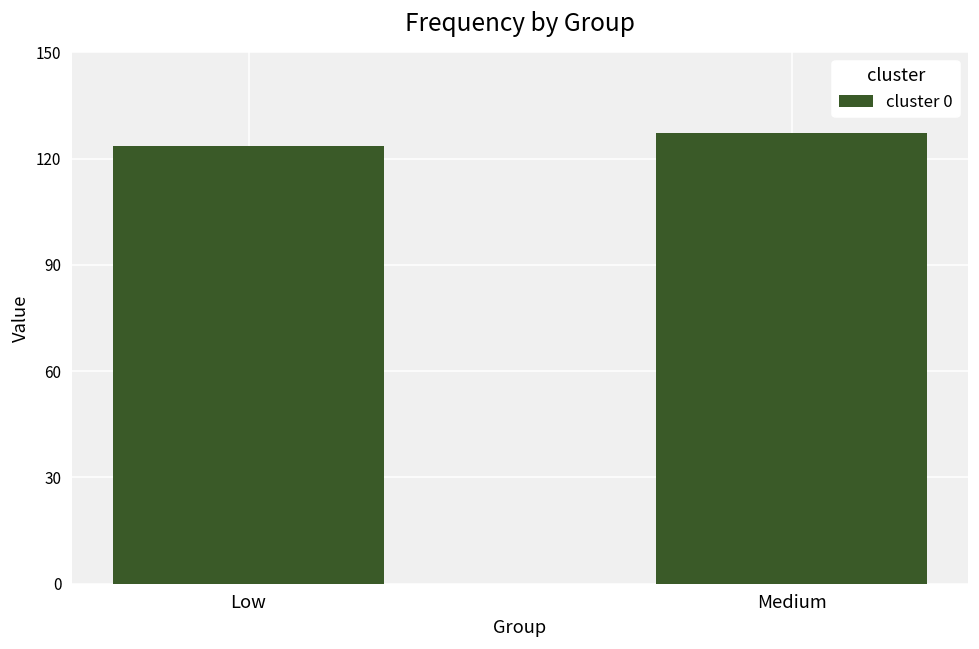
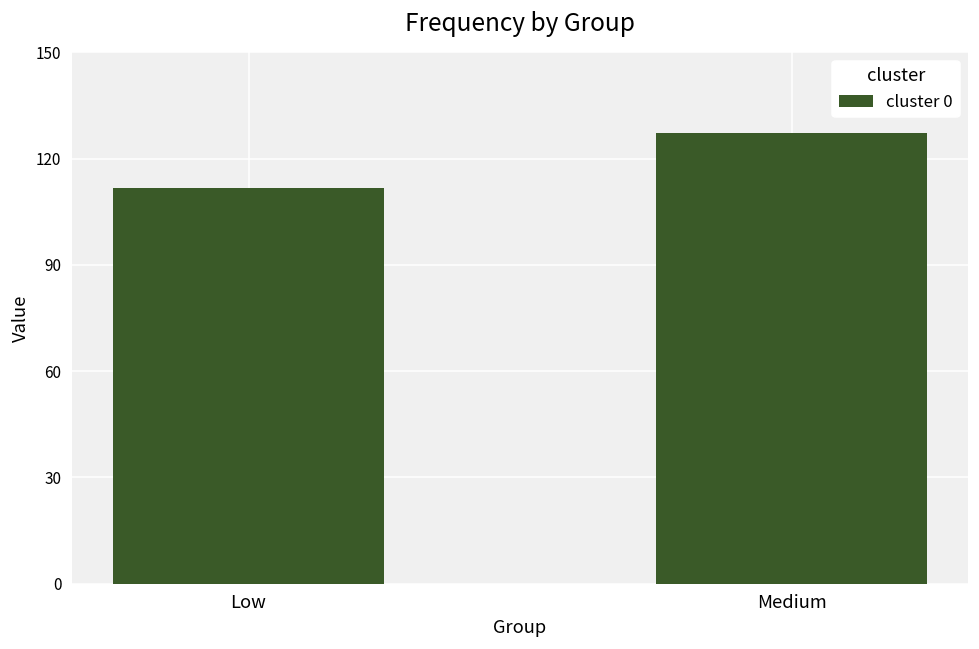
Low: 124 -> 112
